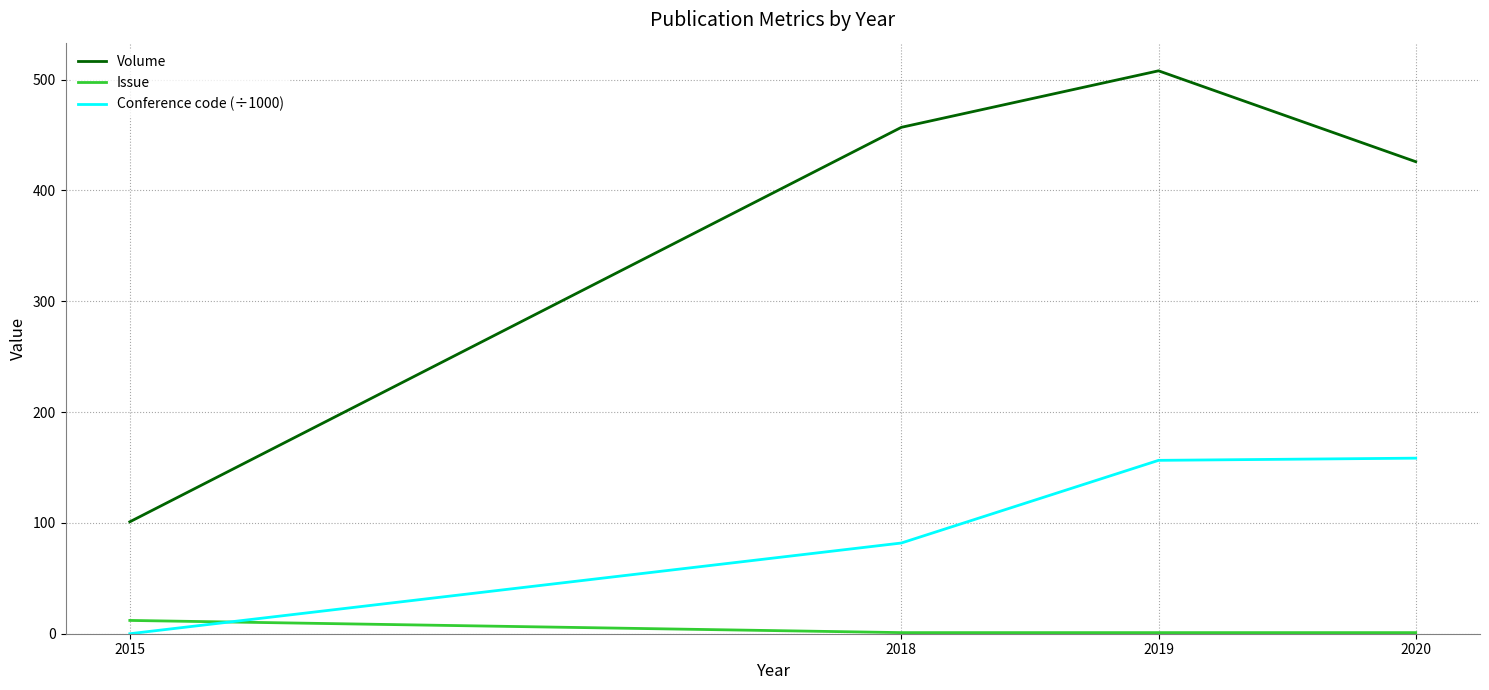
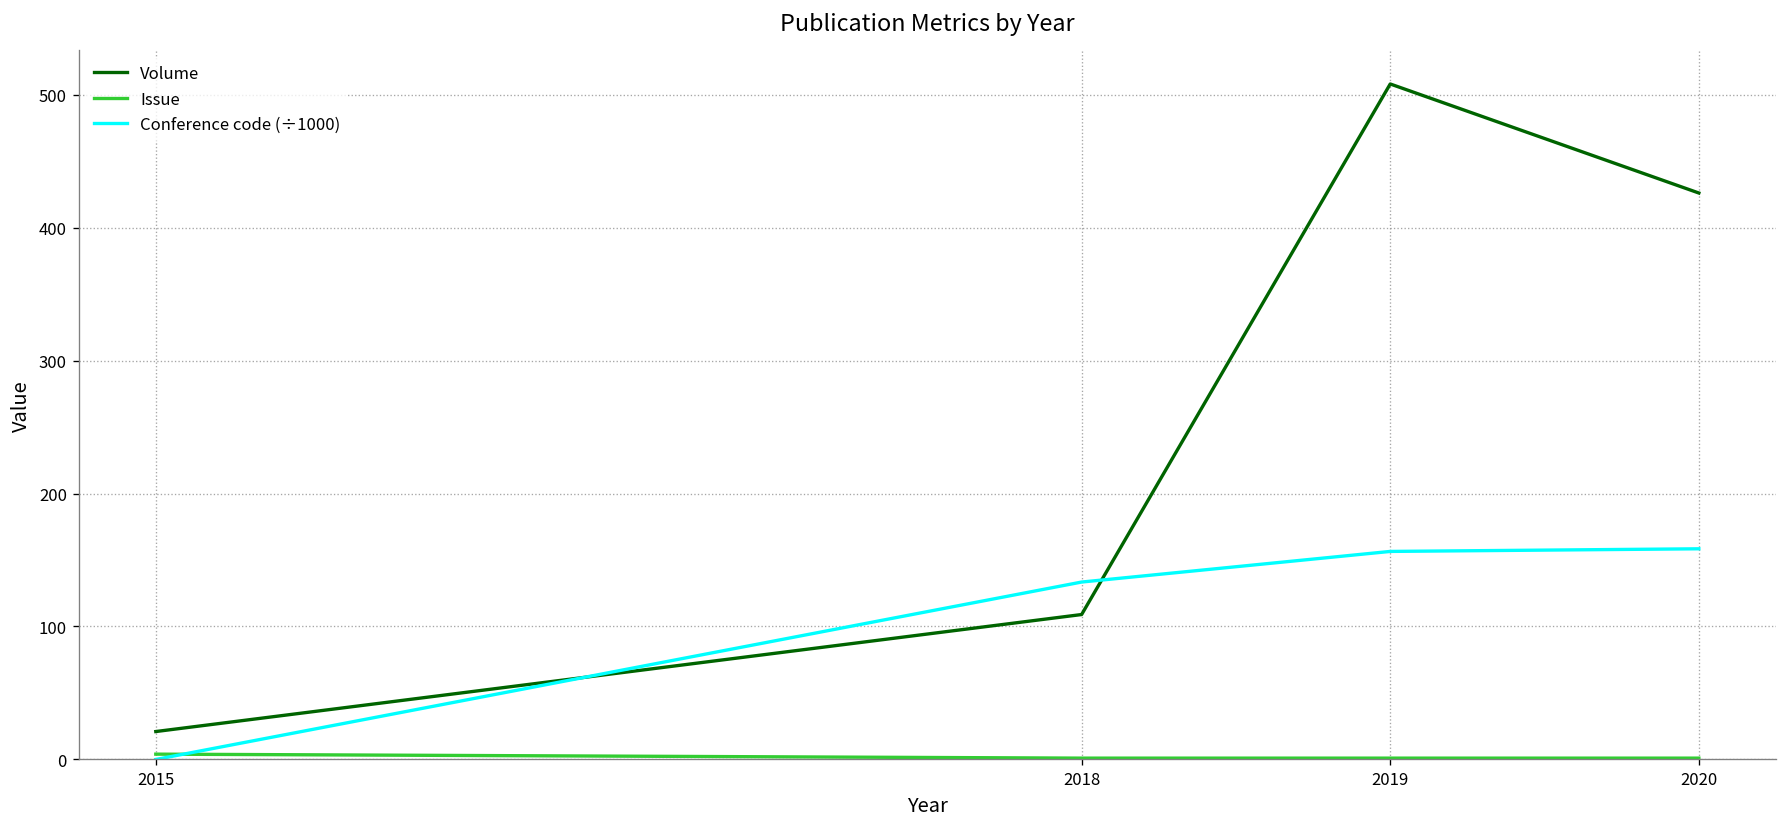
Volume, 2015: 101 -> 21
Issue, 2015: 12 -> 4
Volume, 2018: 457 -> 109
Conference code (÷1000), 2018: 82 -> 133
